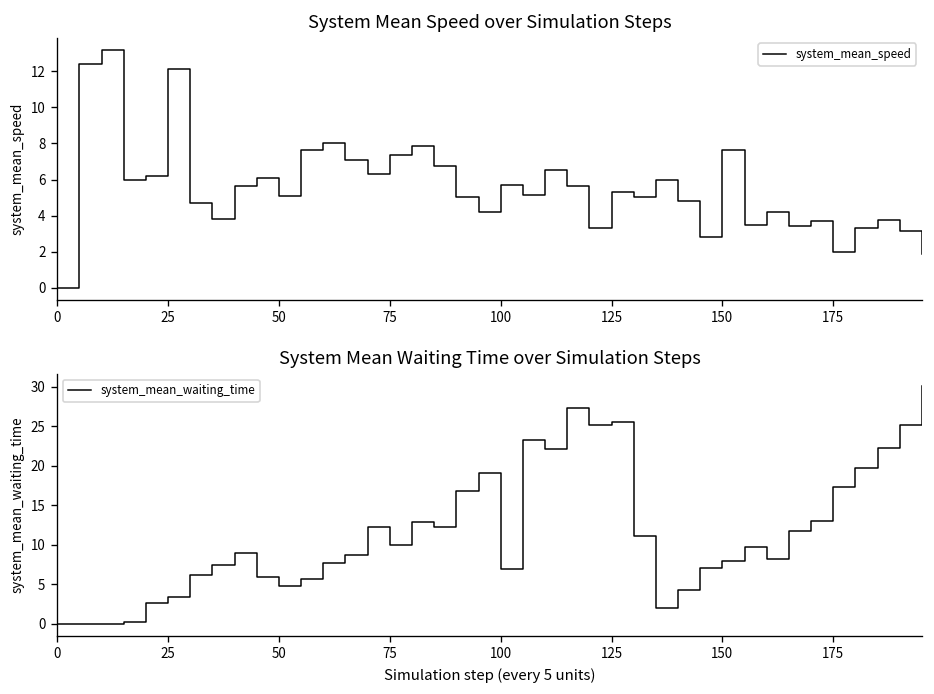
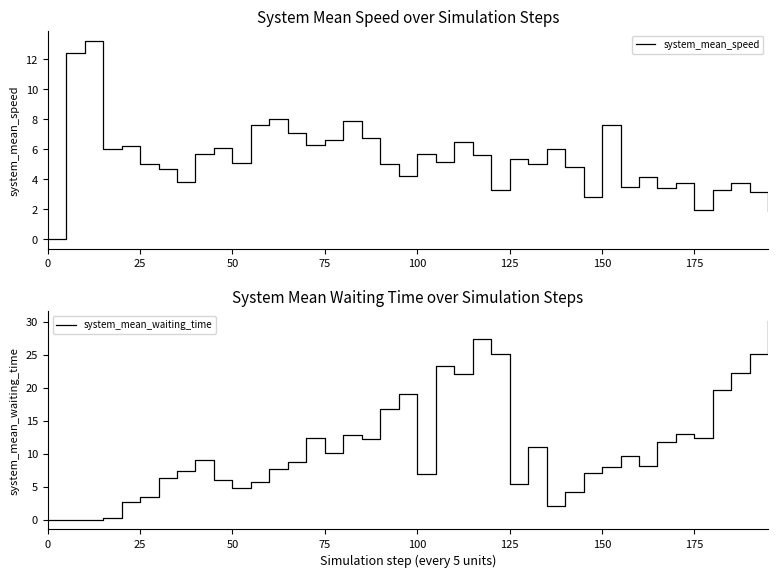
System Mean Speed over Simulation Steps, 25: 12.2 -> 5.0
System Mean Speed over Simulation Steps, 75: 7.4 -> 6.6
System Mean Waiting Time over Simulation Steps, 125: 26 -> 5
System Mean Waiting Time over Simulation Steps, 175: 17 -> 12
